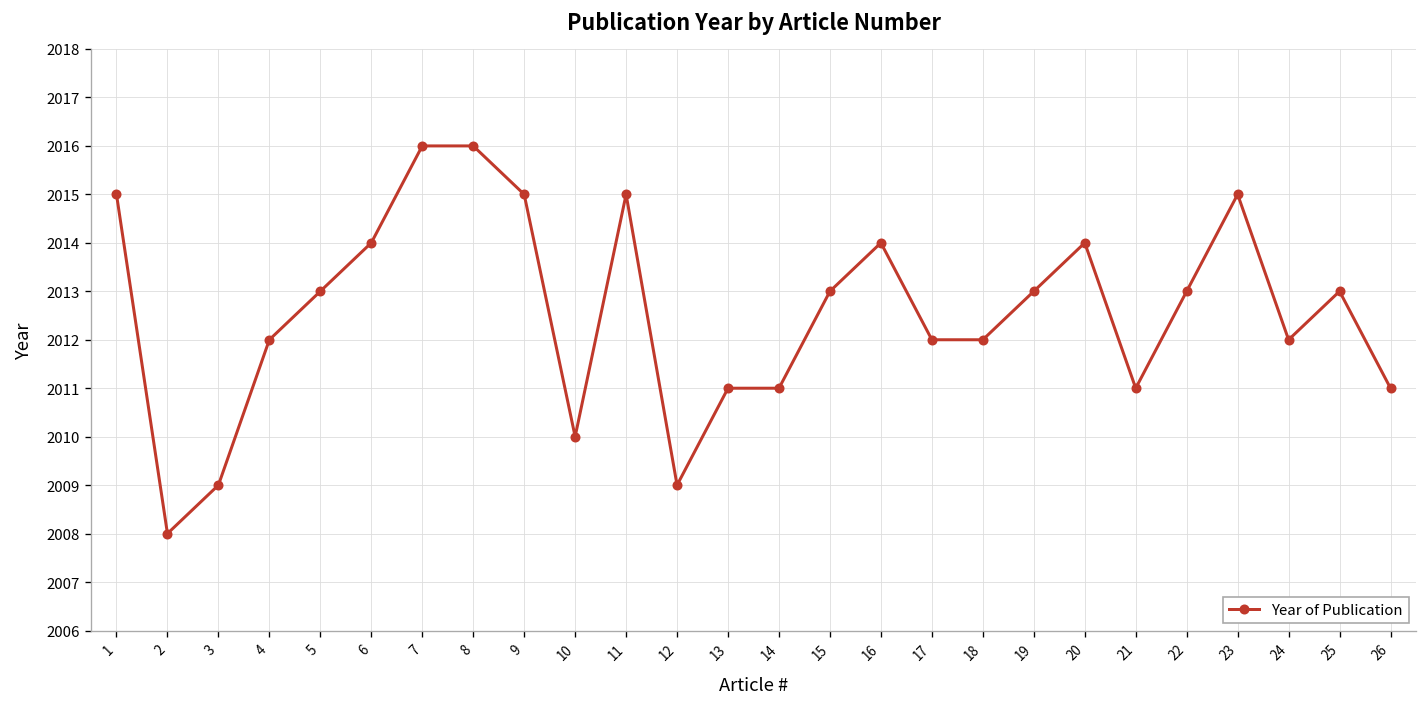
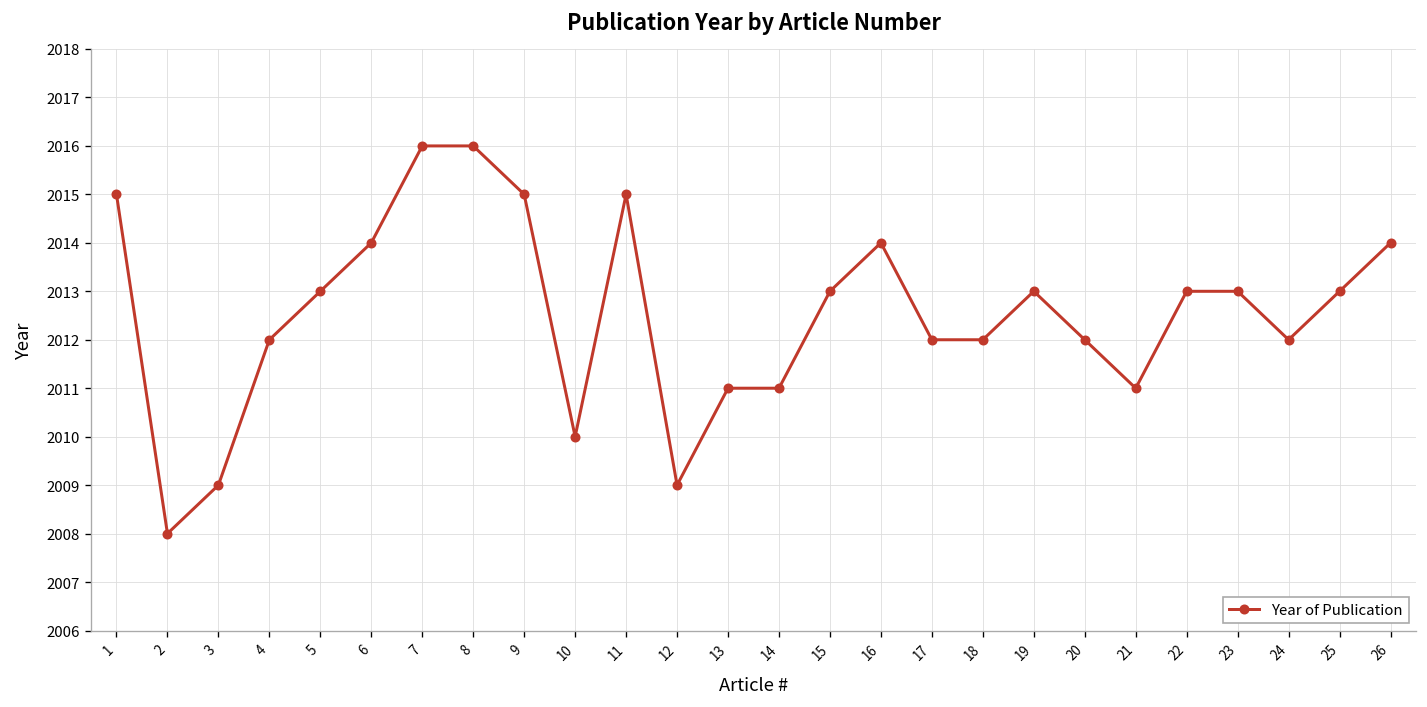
20: 2014 -> 2012
23: 2015 -> 2013
26: 2011 -> 2014
